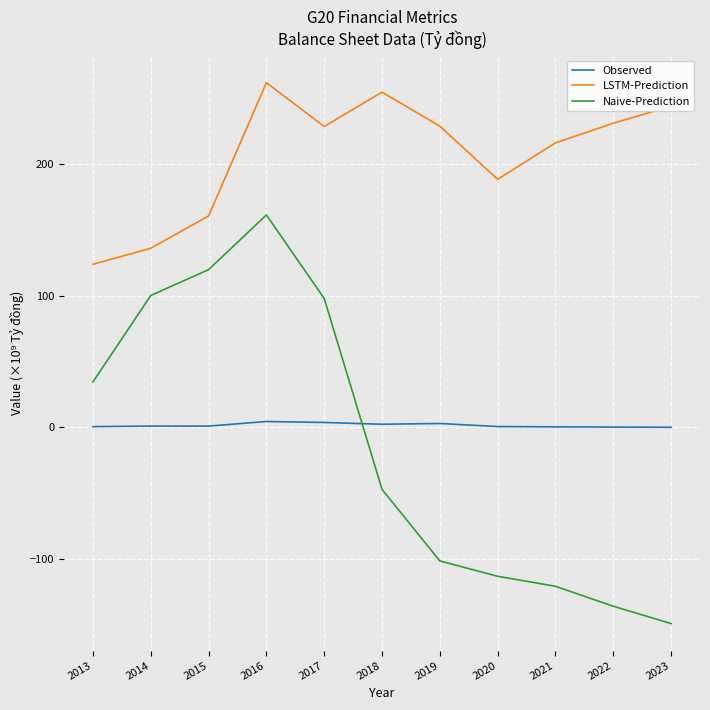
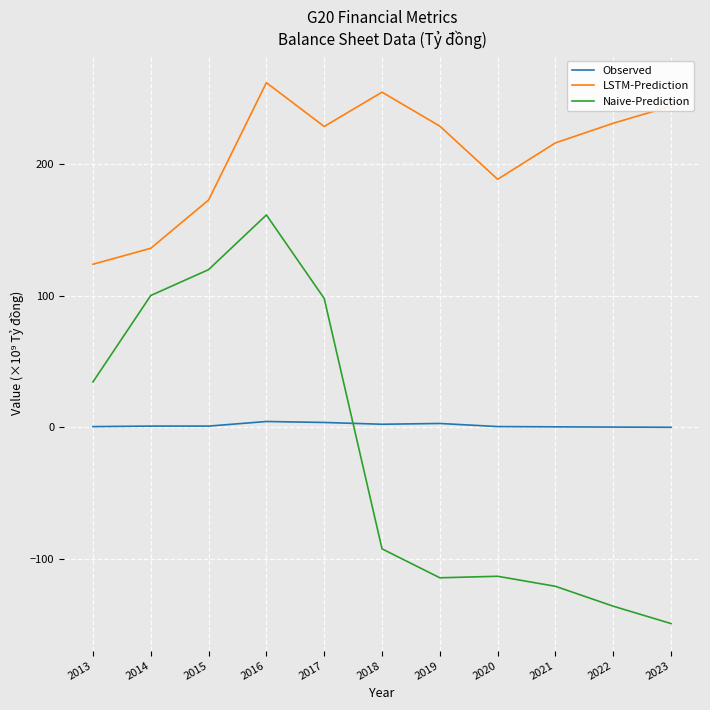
LSTM-Prediction, 2015: 161 -> 173
Naive-Prediction, 2018: -47 -> -92
Naive-Prediction, 2019: -102 -> -115
